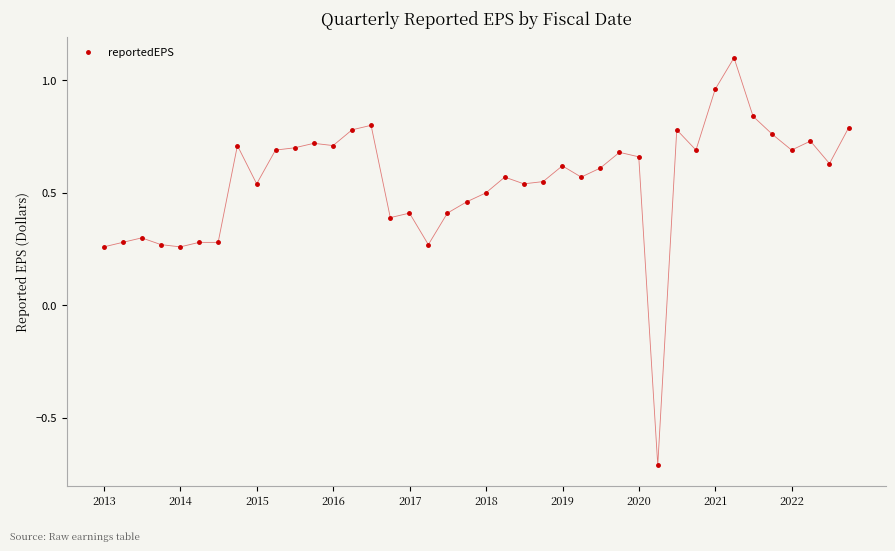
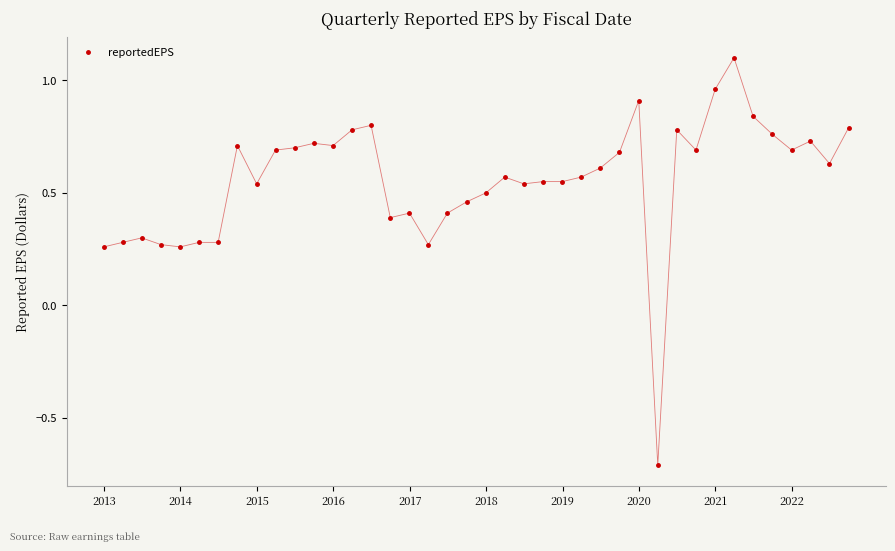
2019: 0.62 -> 0.55
2020: 0.66 -> 0.91
